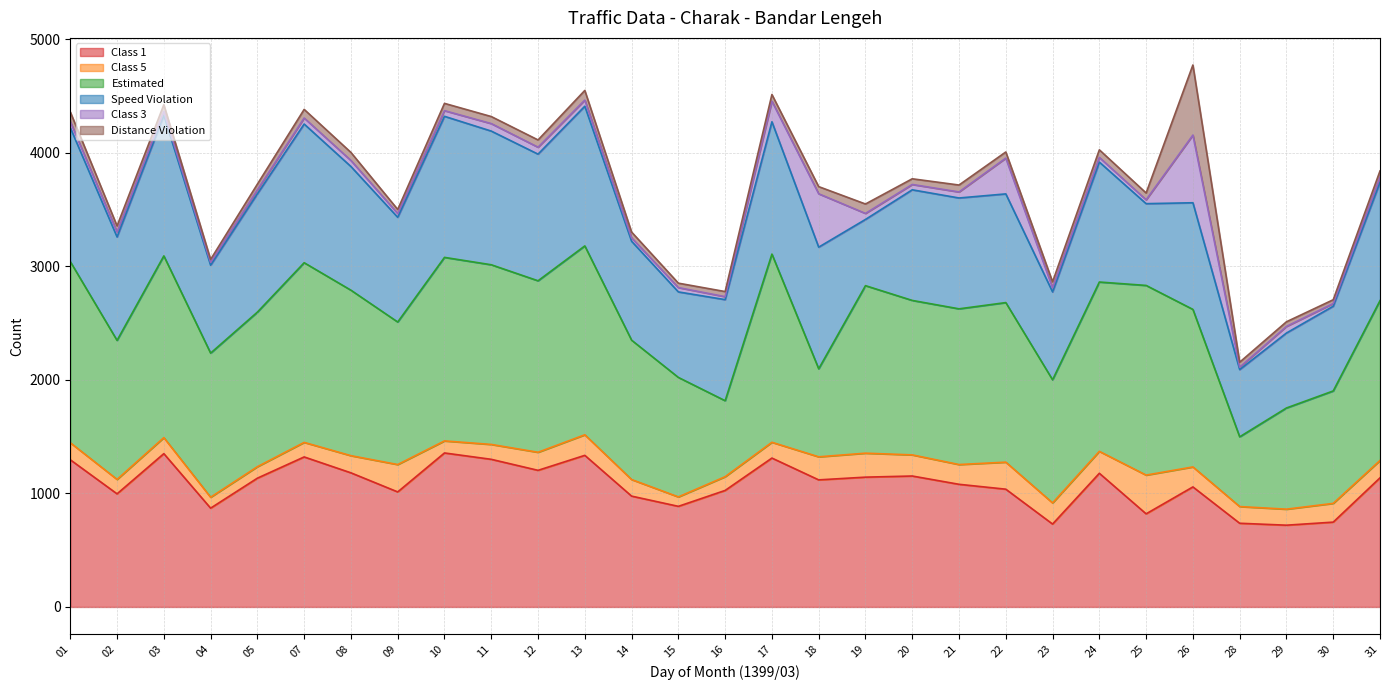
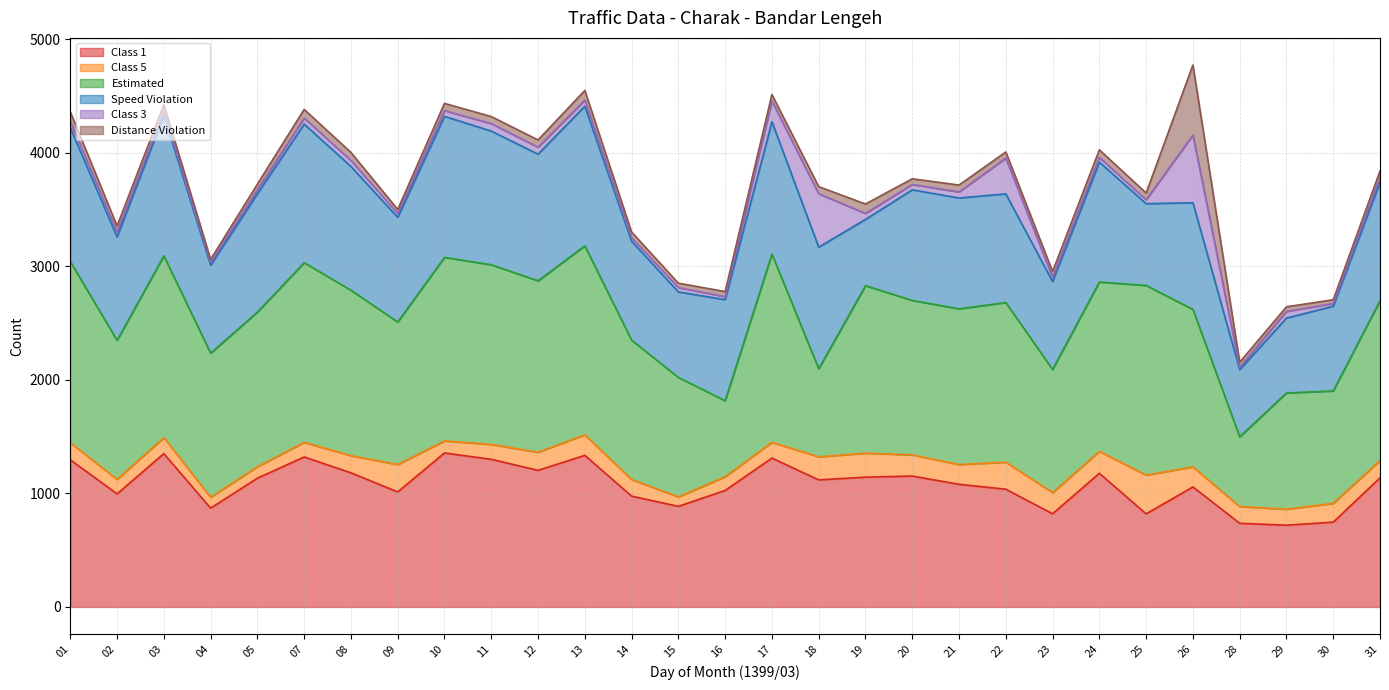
Class 1, 23: 730 -> 820
Estimated, 29: 890 -> 1020
